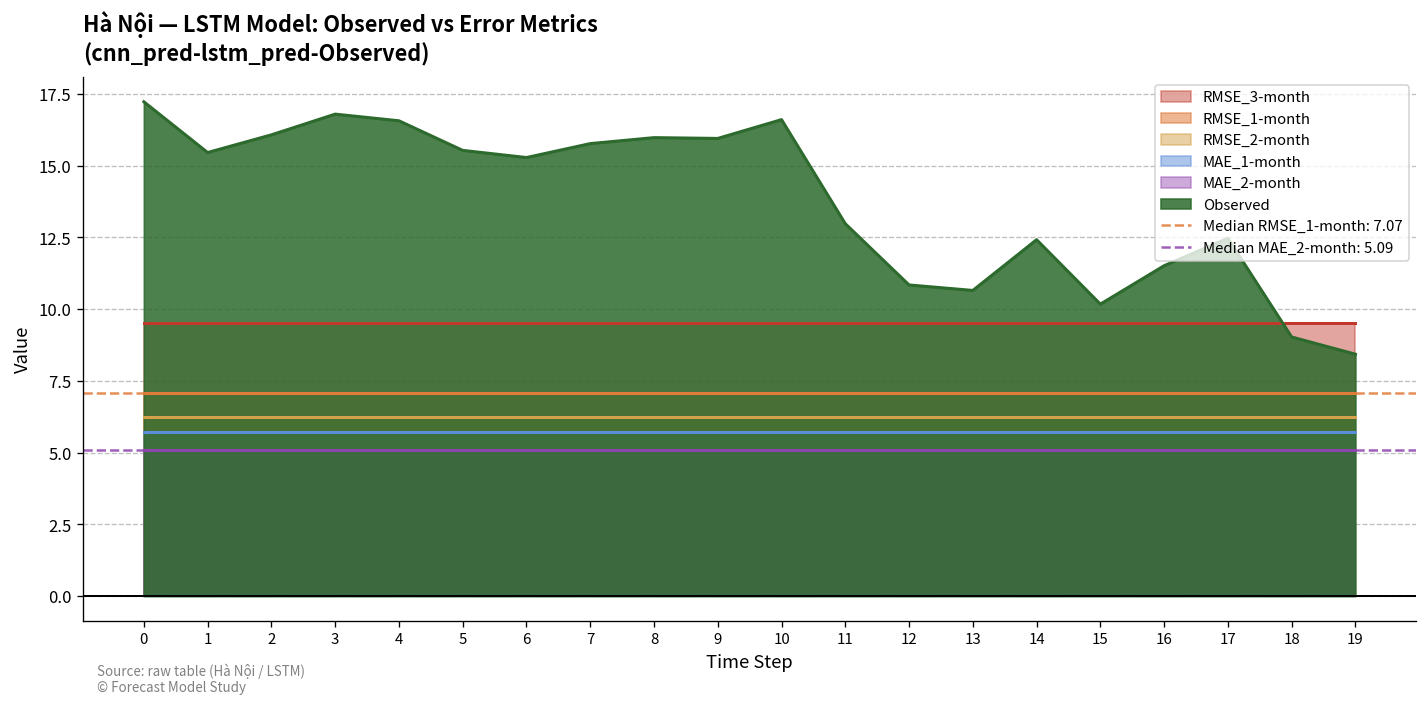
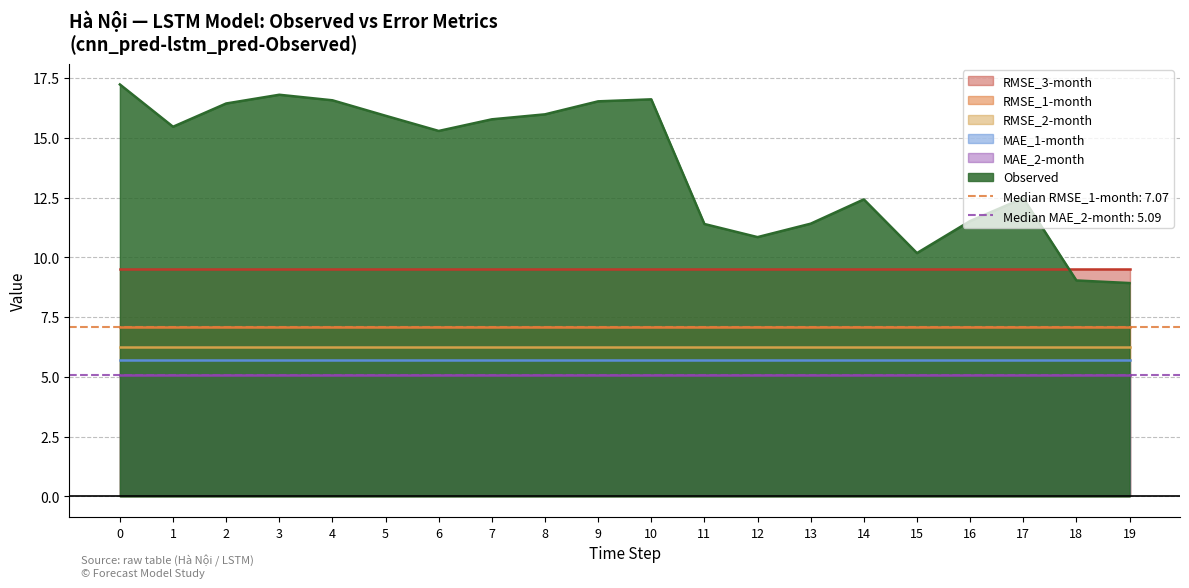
Observed, 2: 16.1 -> 16.4
Observed, 5: 15.5 -> 15.9
Observed, 9: 16.0 -> 16.5
Observed, 11: 13.0 -> 11.4
Observed, 13: 10.7 -> 11.4
Observed, 19: 8.4 -> 8.9
